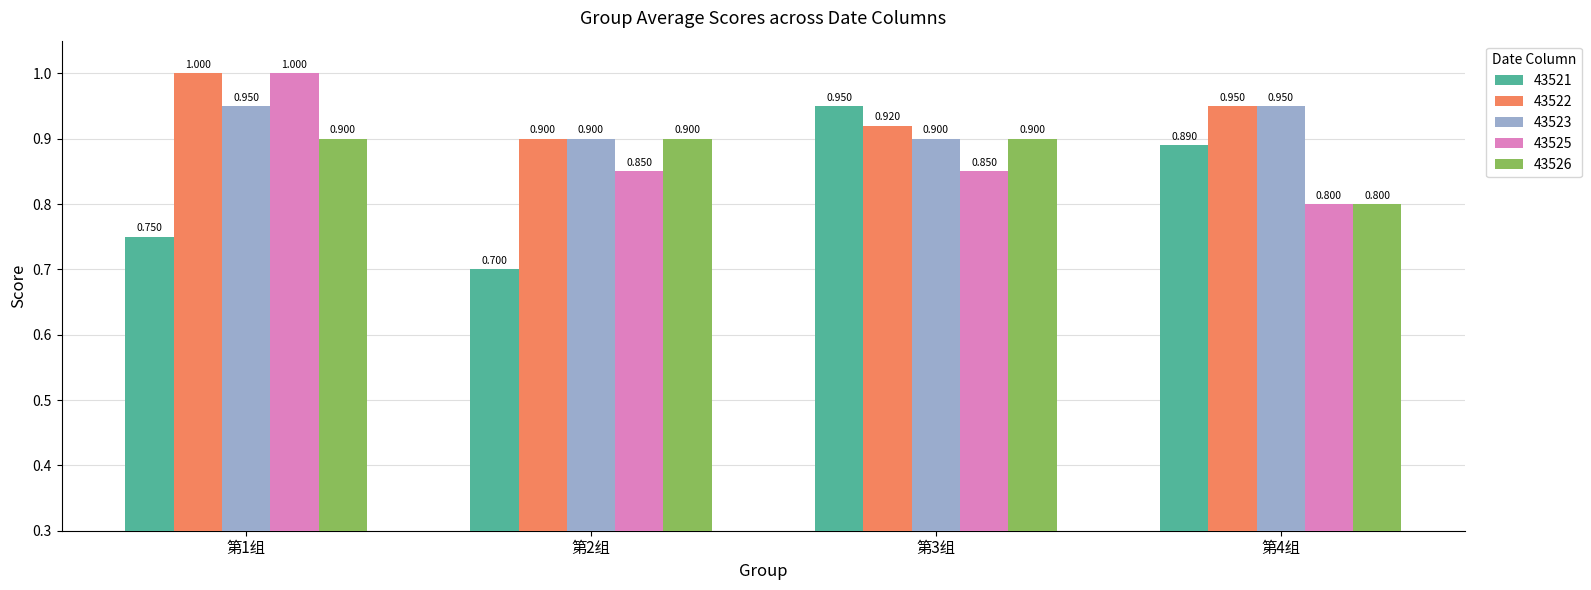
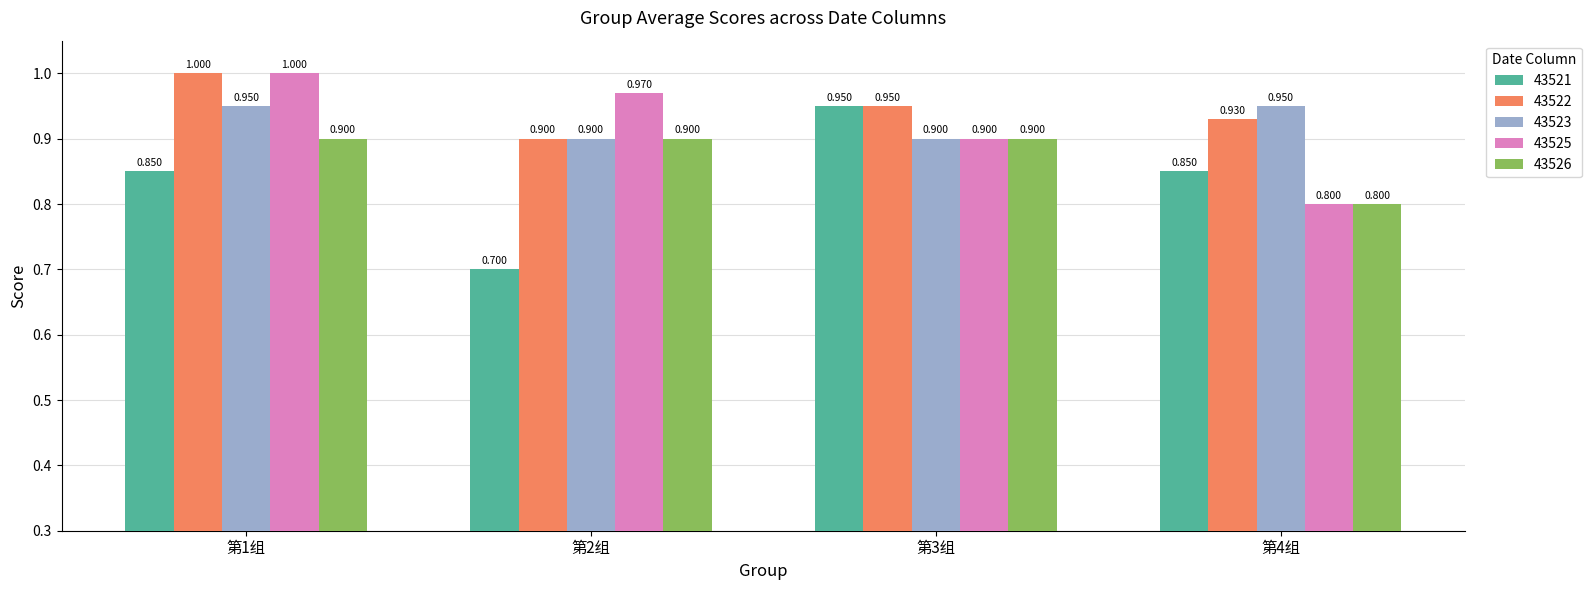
43521, 第1组: 0.750 -> 0.850
43525, 第2组: 0.850 -> 0.970
43522, 第3组: 0.920 -> 0.950
43525, 第3组: 0.850 -> 0.900
43521, 第4组: 0.890 -> 0.850
43522, 第4组: 0.950 -> 0.930
